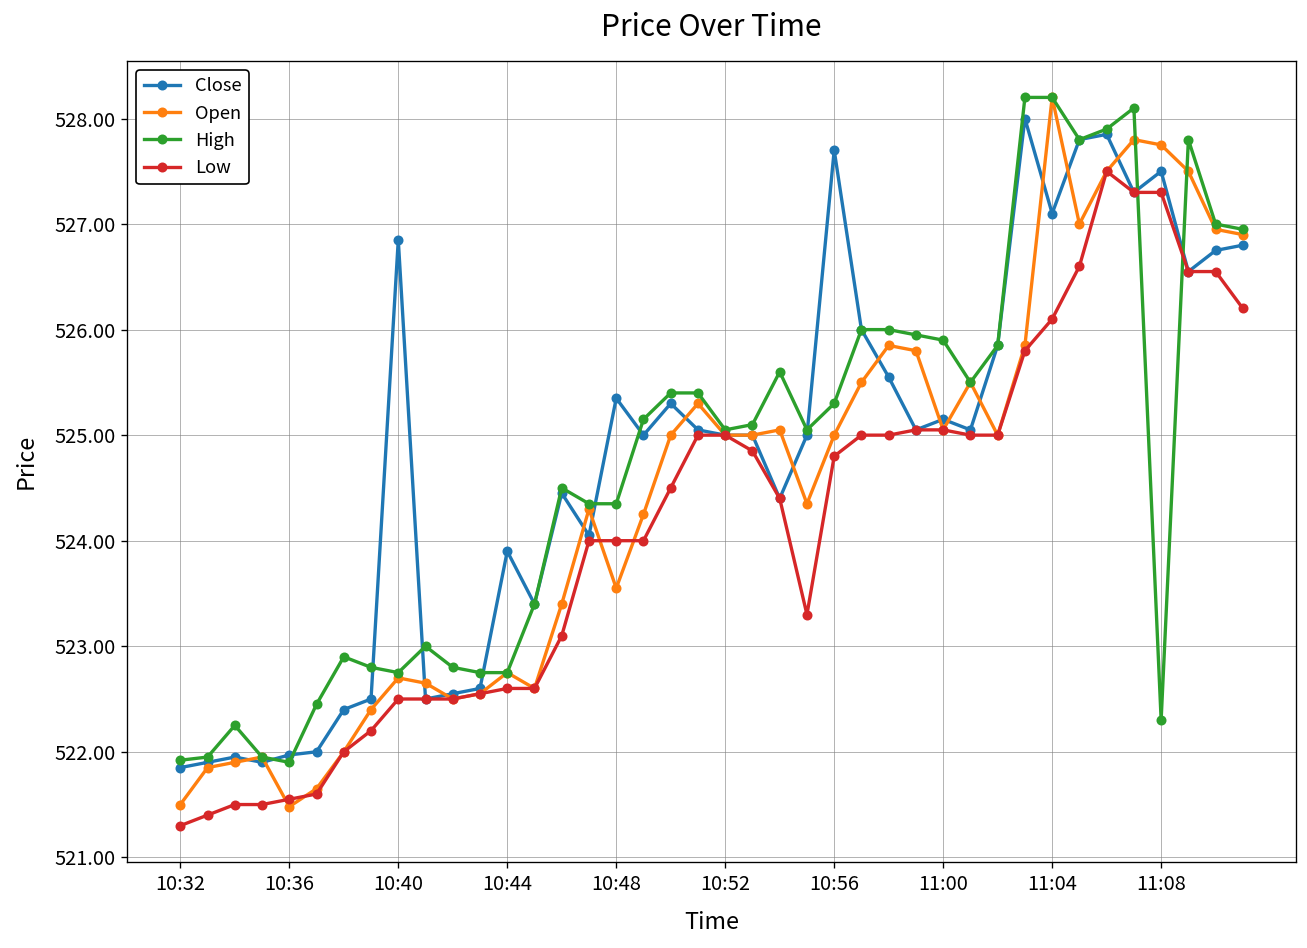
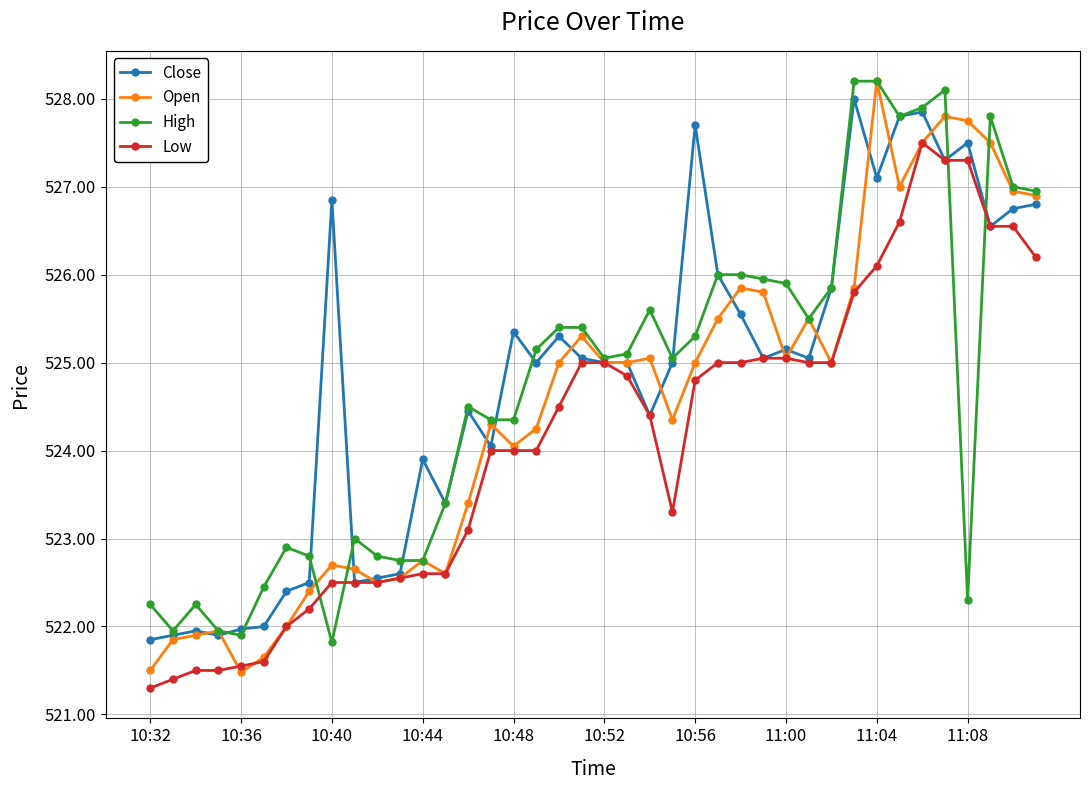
High, 10:32: 521.9 -> 522.3
High, 10:40: 522.8 -> 521.8
Open, 10:48: 523.6 -> 524.1
